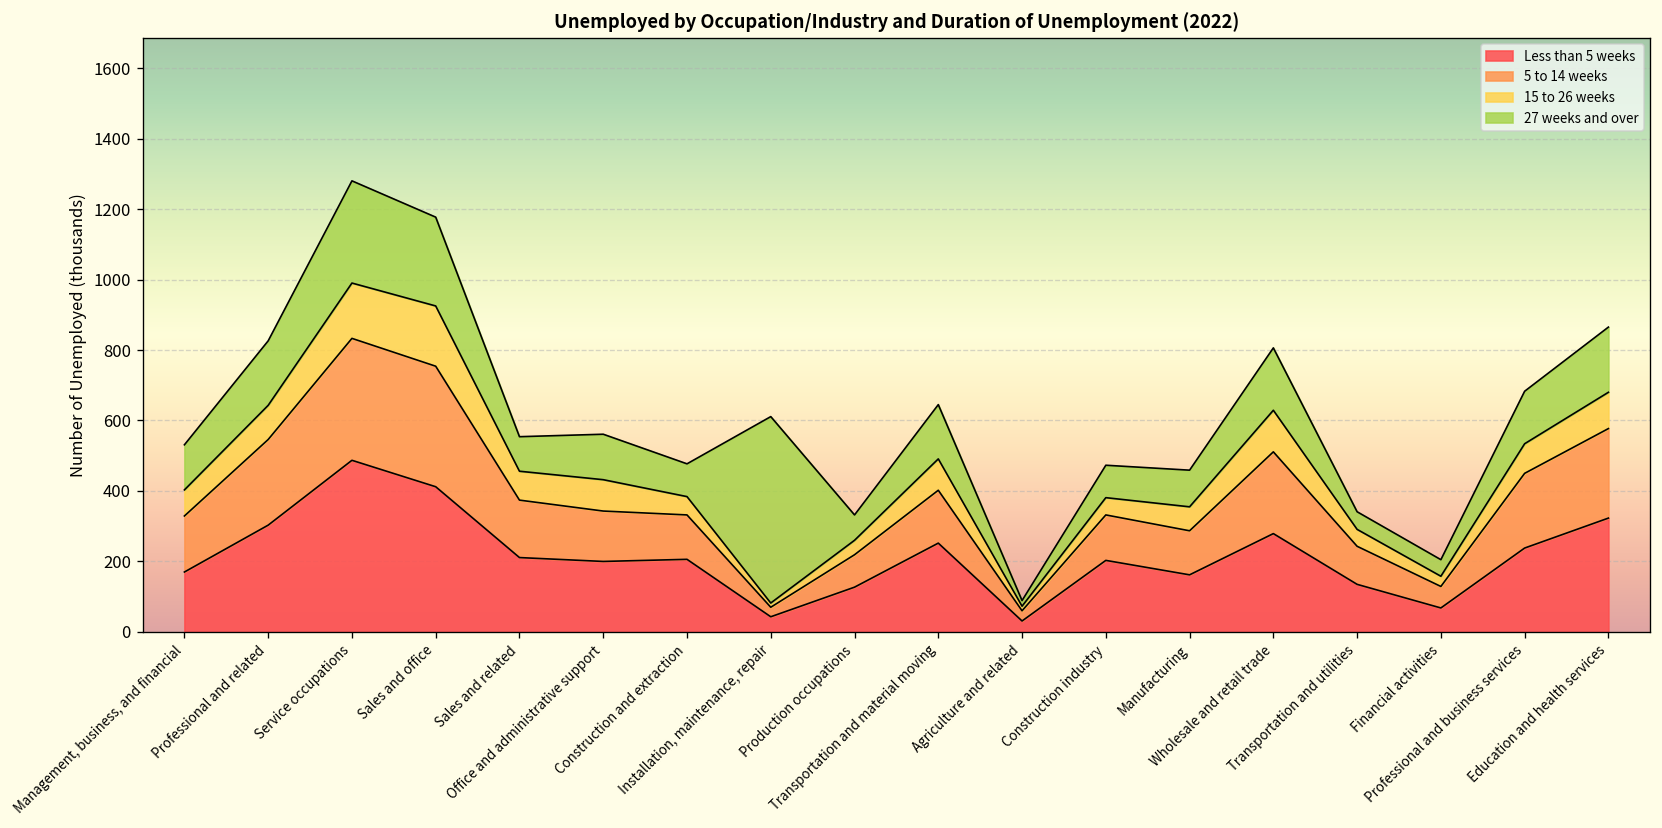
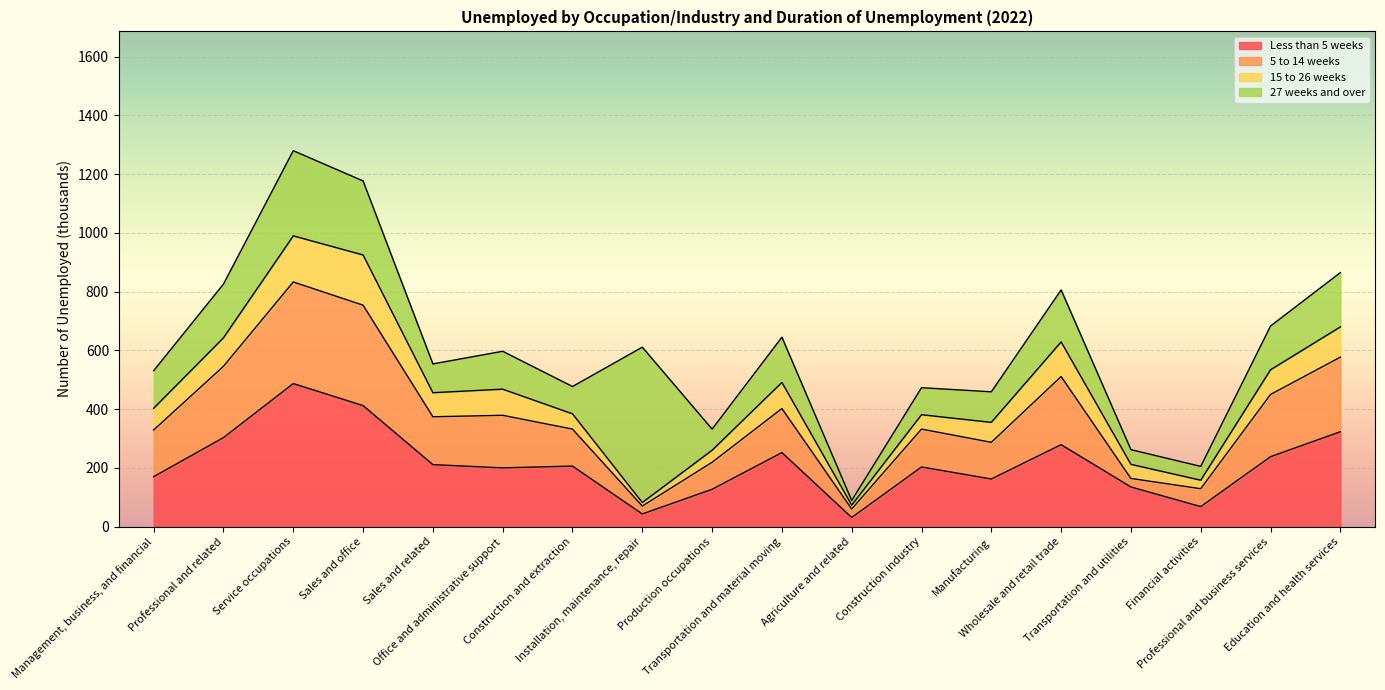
5 to 14 weeks, Office and administrative support: 140 -> 180
5 to 14 weeks, Transportation and utilities: 110 -> 30
